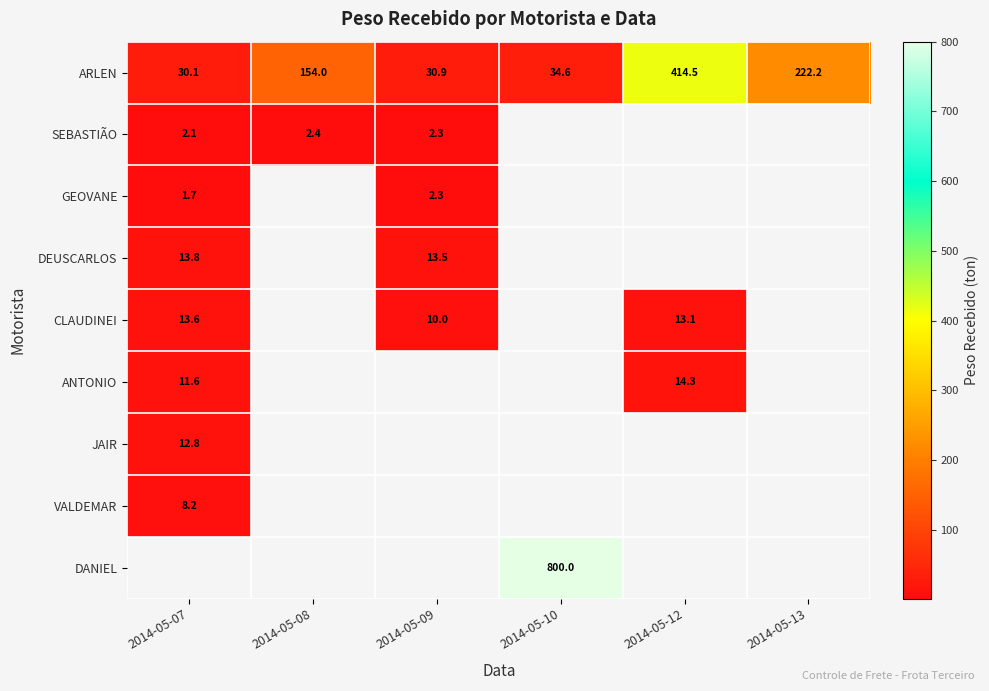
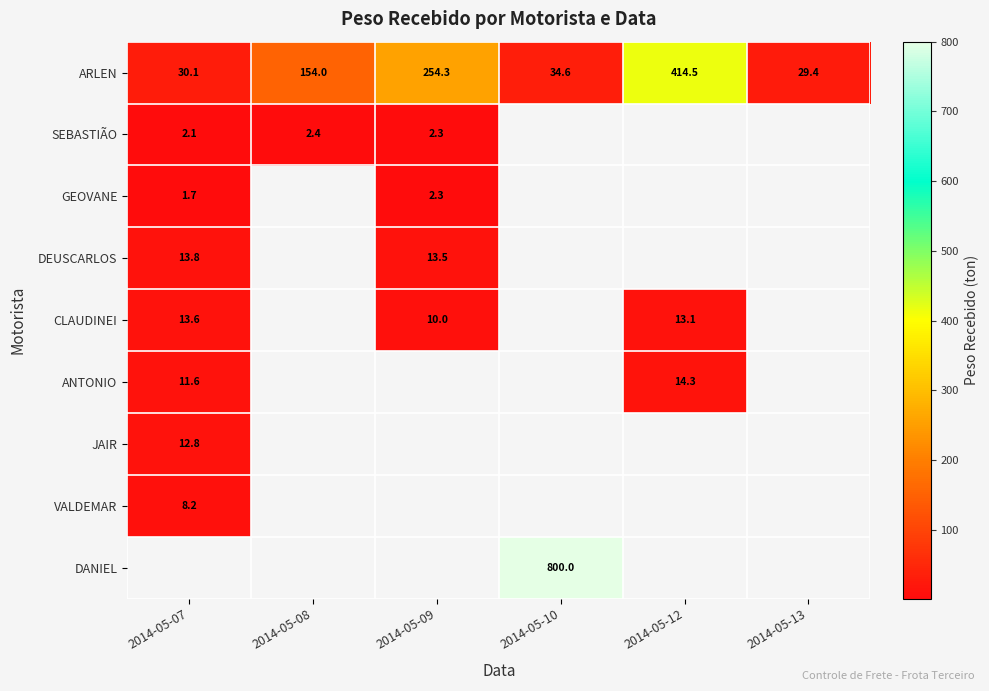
ARLEN, 2014-05-09: 30.9 -> 254.3
ARLEN, 2014-05-13: 222.2 -> 29.4
